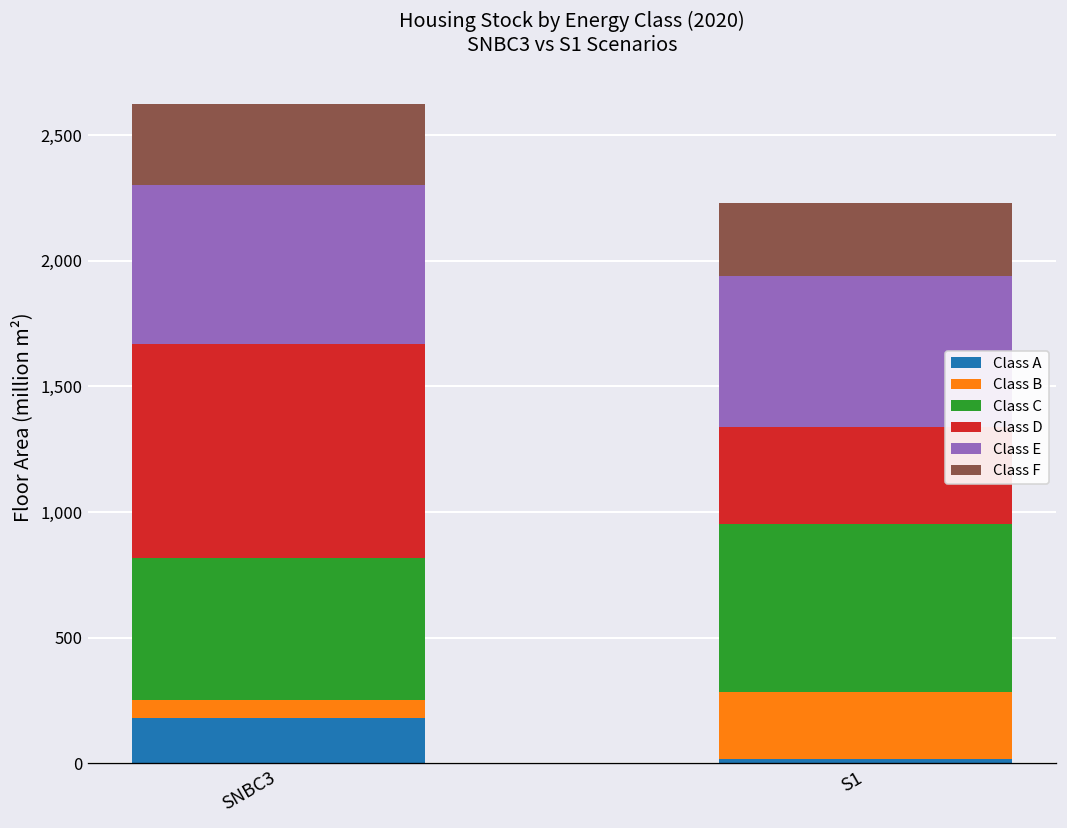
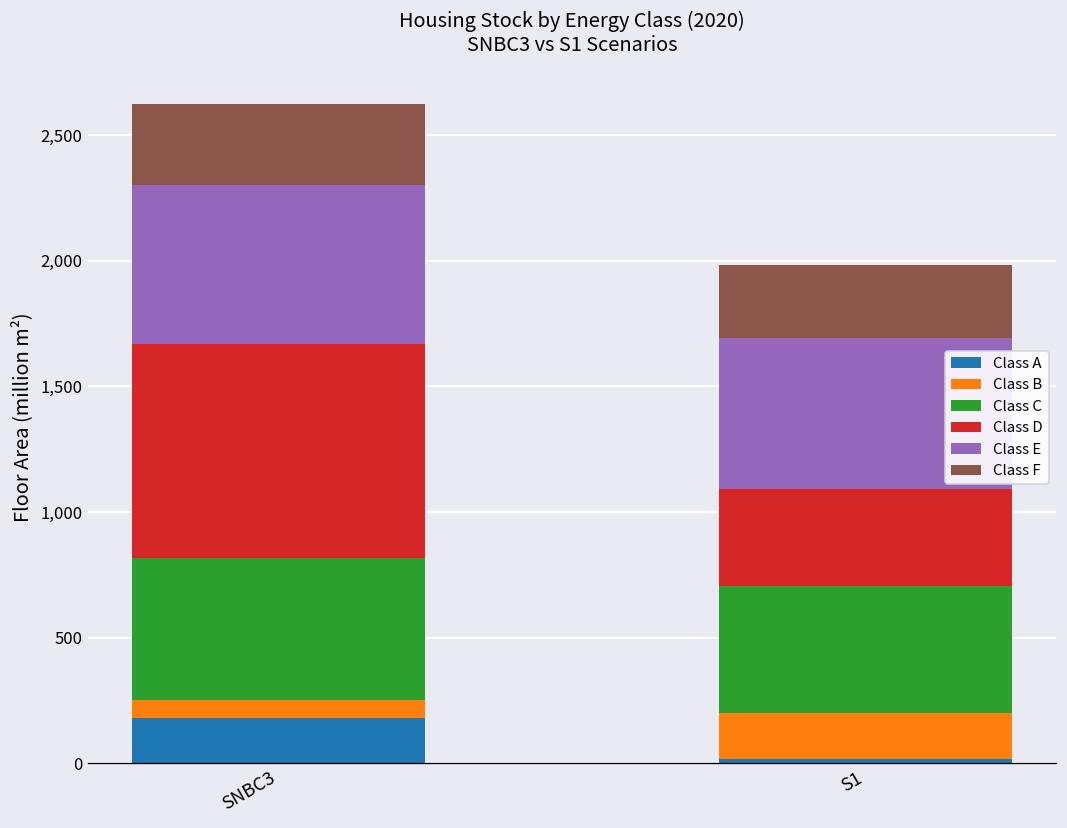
Class B, S1: 270 -> 180
Class C, S1: 670 -> 510
